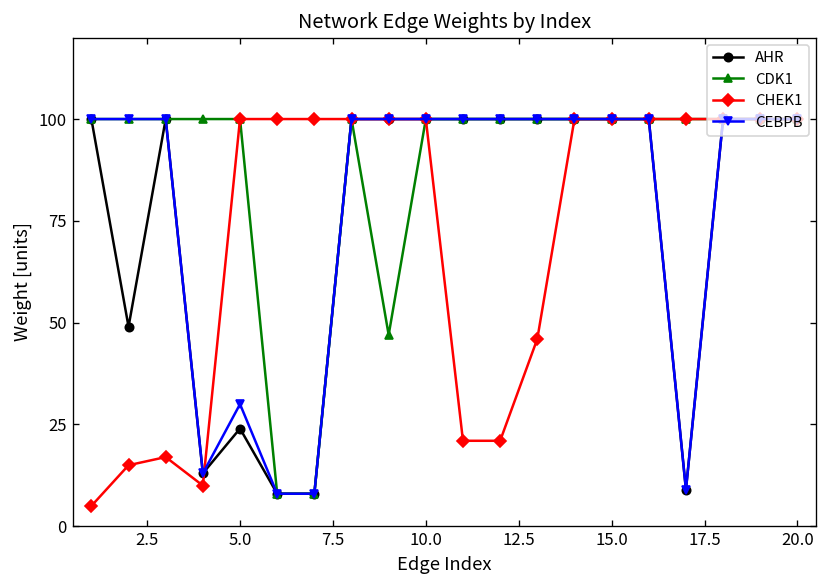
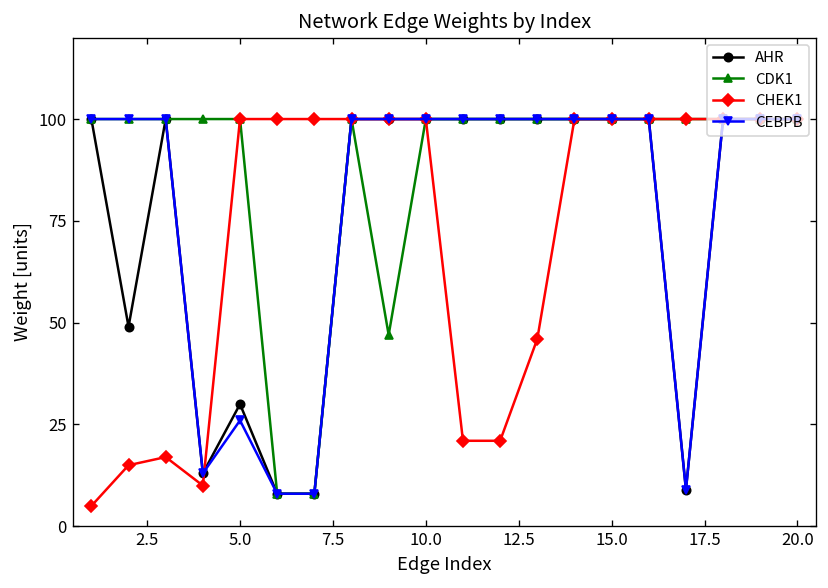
AHR, 5.0: 24 -> 30
CEBPB, 5.0: 30 -> 26
